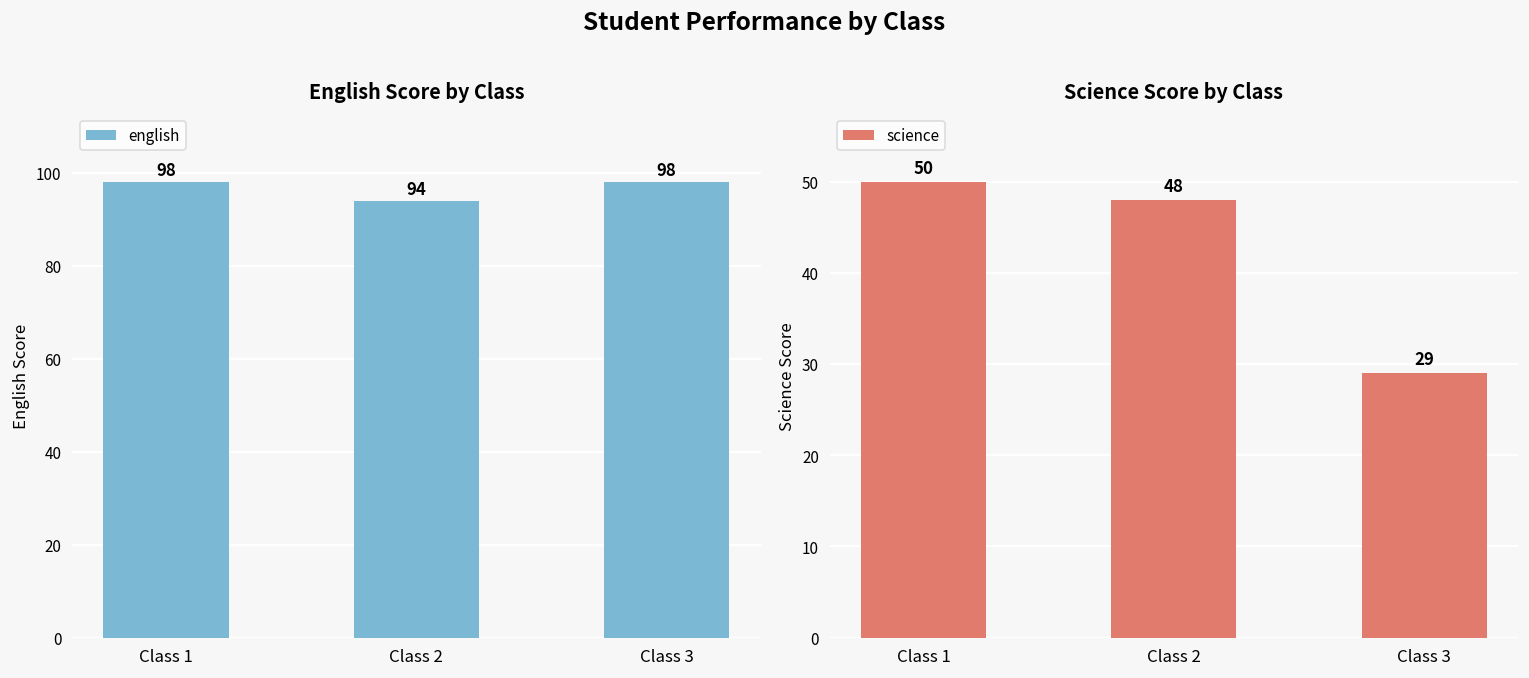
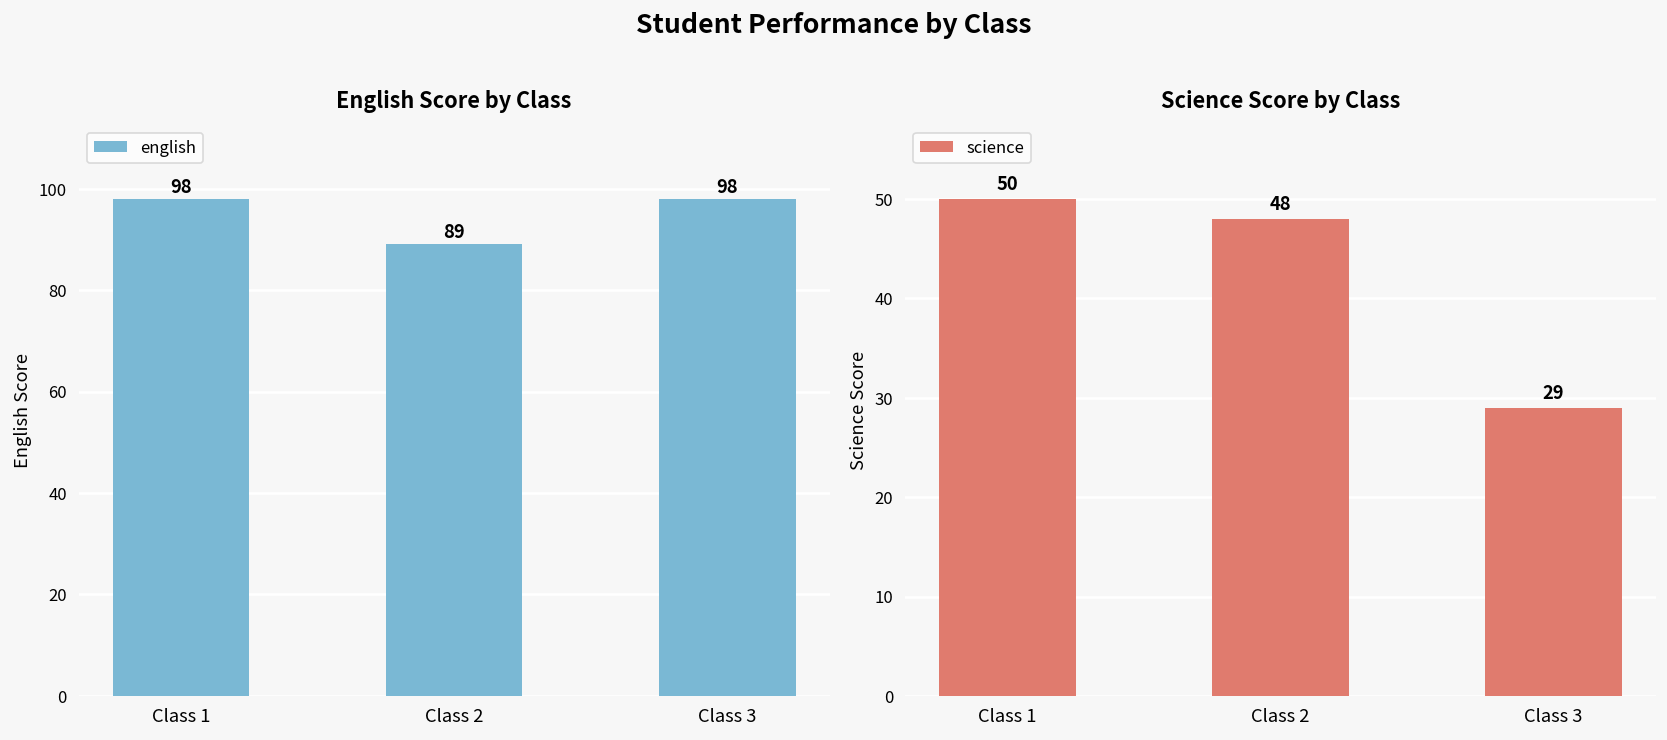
English Score by Class, Class 2: 94 -> 89
